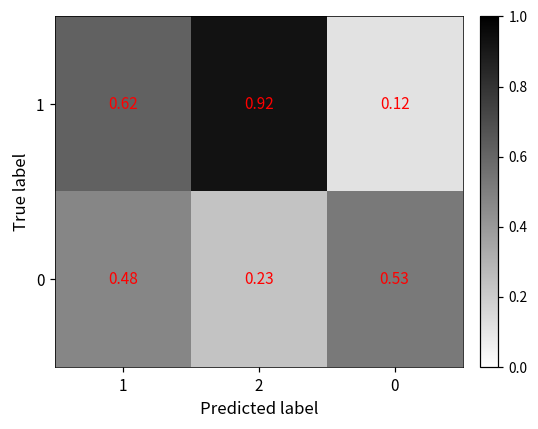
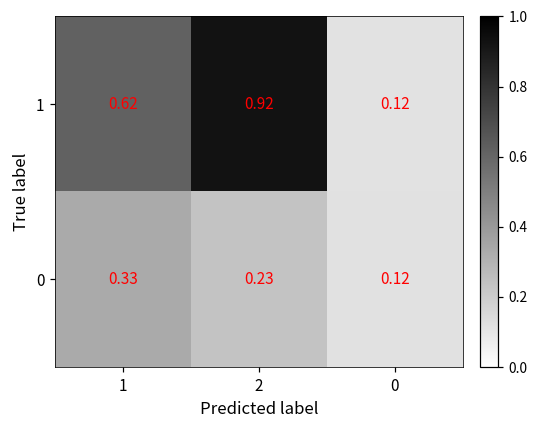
0, 1: 0.48 -> 0.33
0, 0: 0.53 -> 0.12
